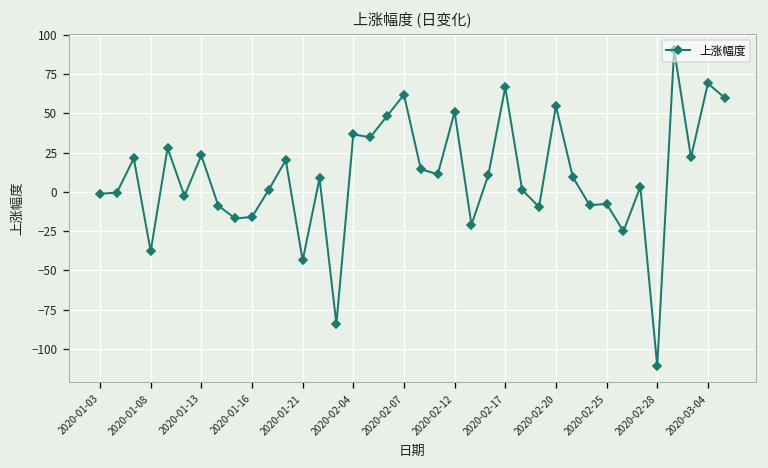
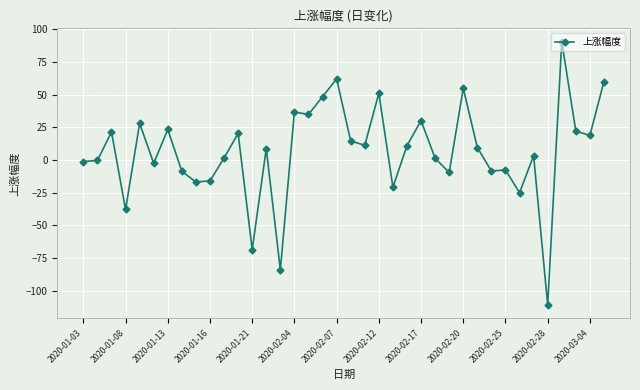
2020-01-21: -44 -> -69
2020-02-17: 67 -> 30
2020-03-04: 69 -> 19
